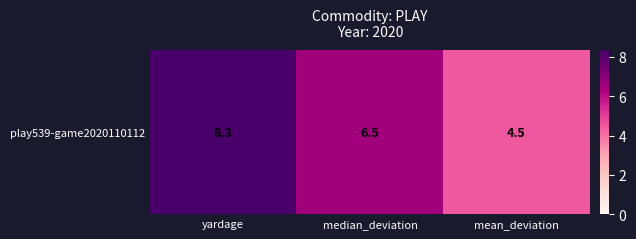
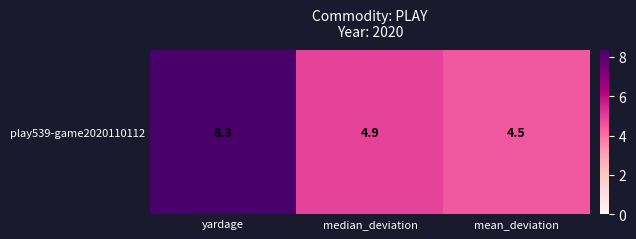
play539-game2020110112, median_deviation: 6.5 -> 4.9
